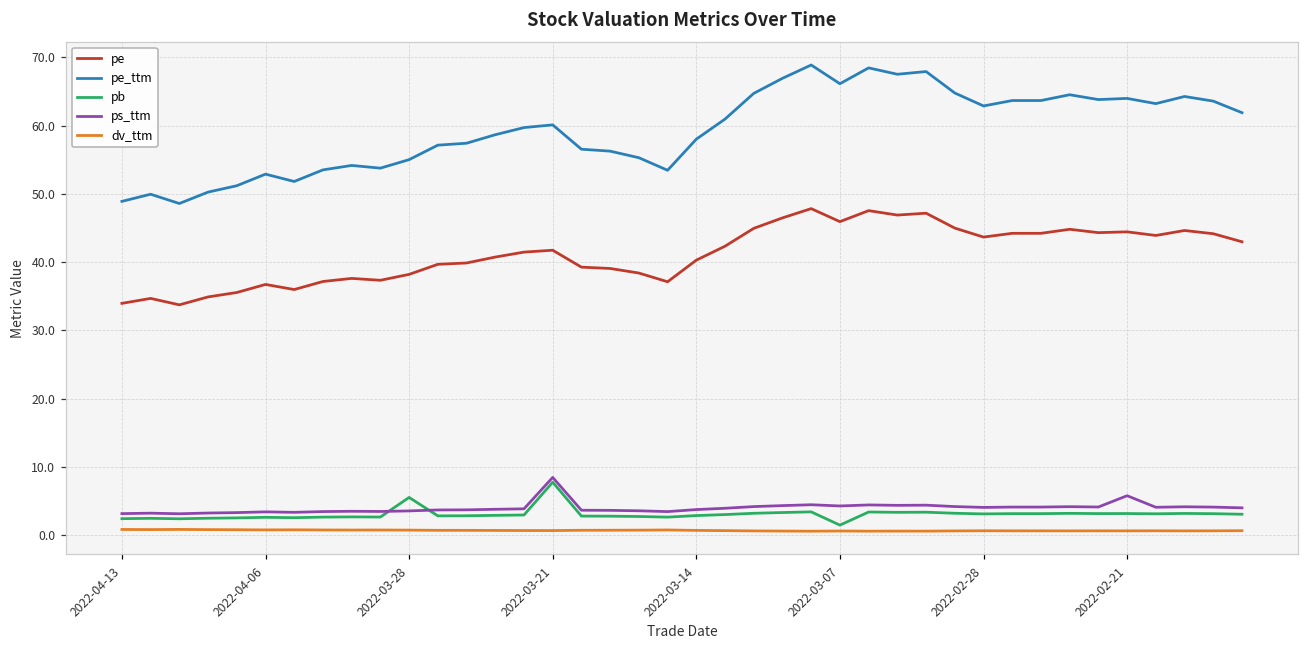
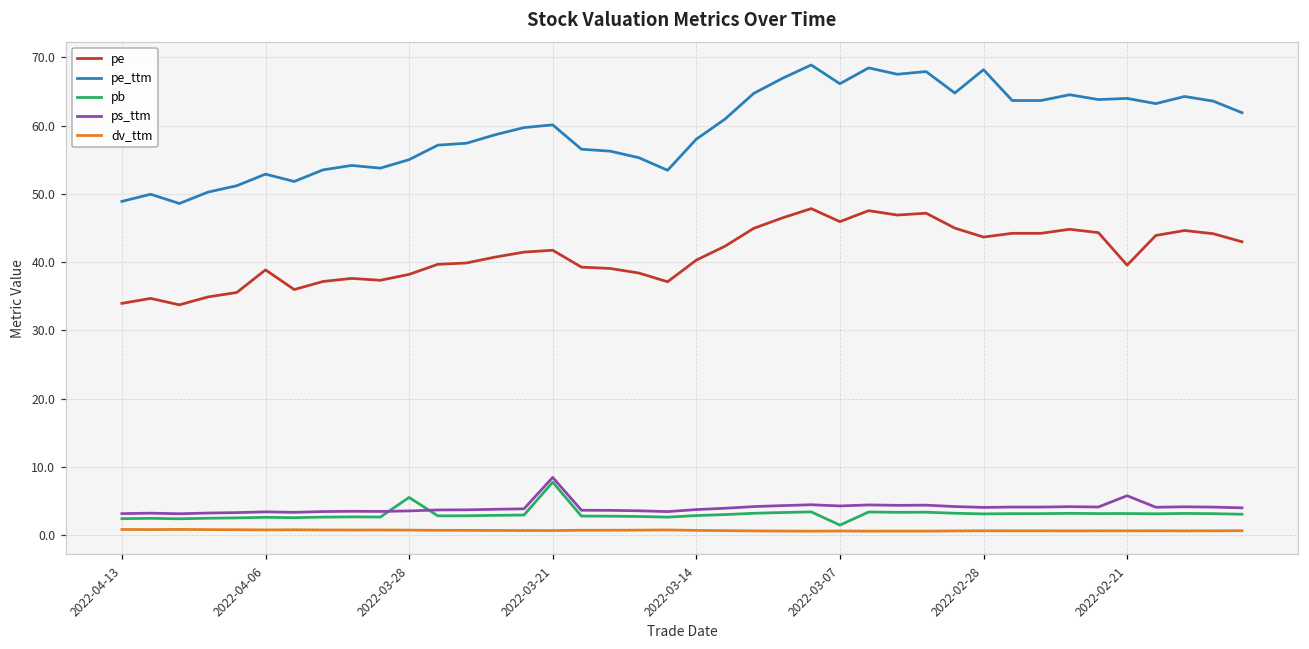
pe, 2022-04-06: 37 -> 39
pe_ttm, 2022-02-28: 63 -> 68
pe, 2022-02-21: 44 -> 40
